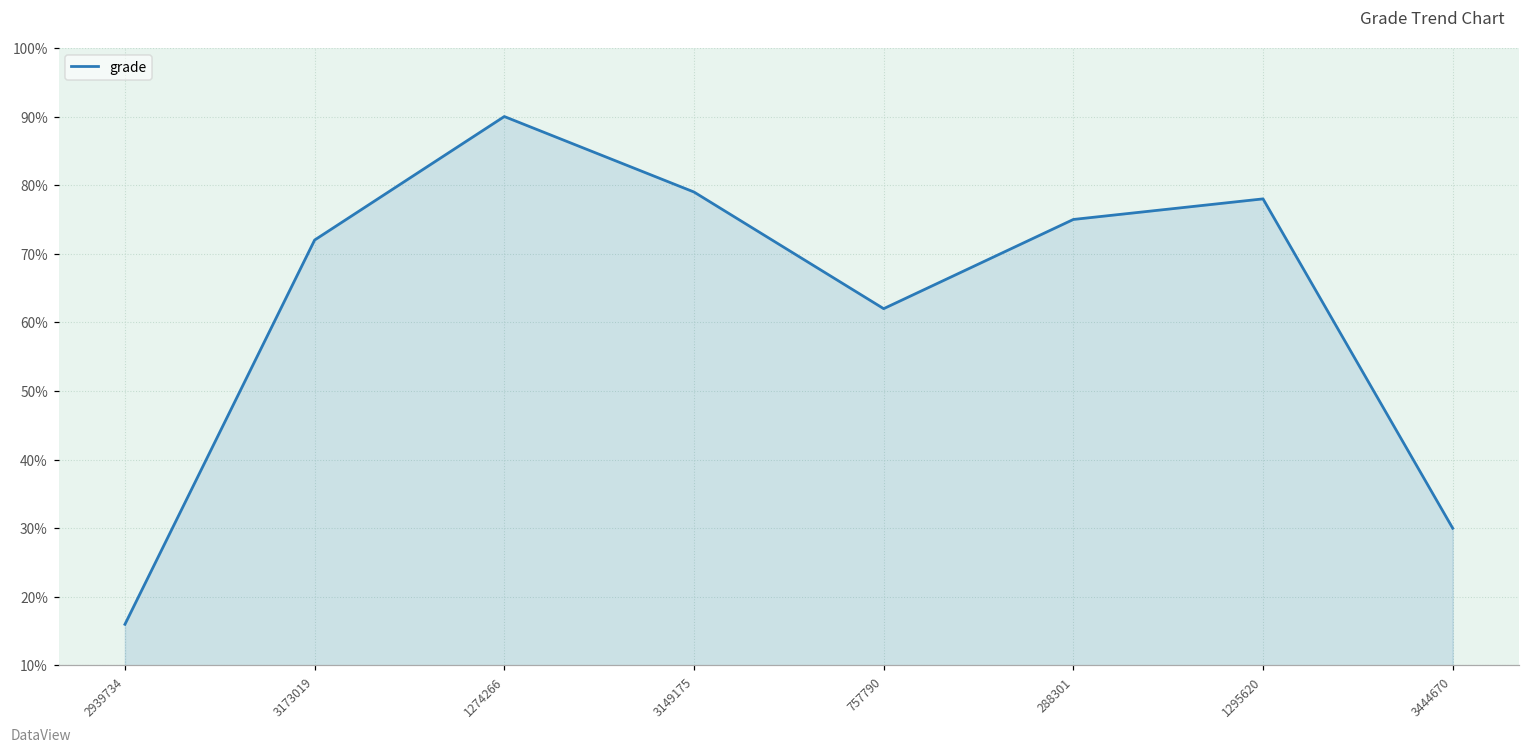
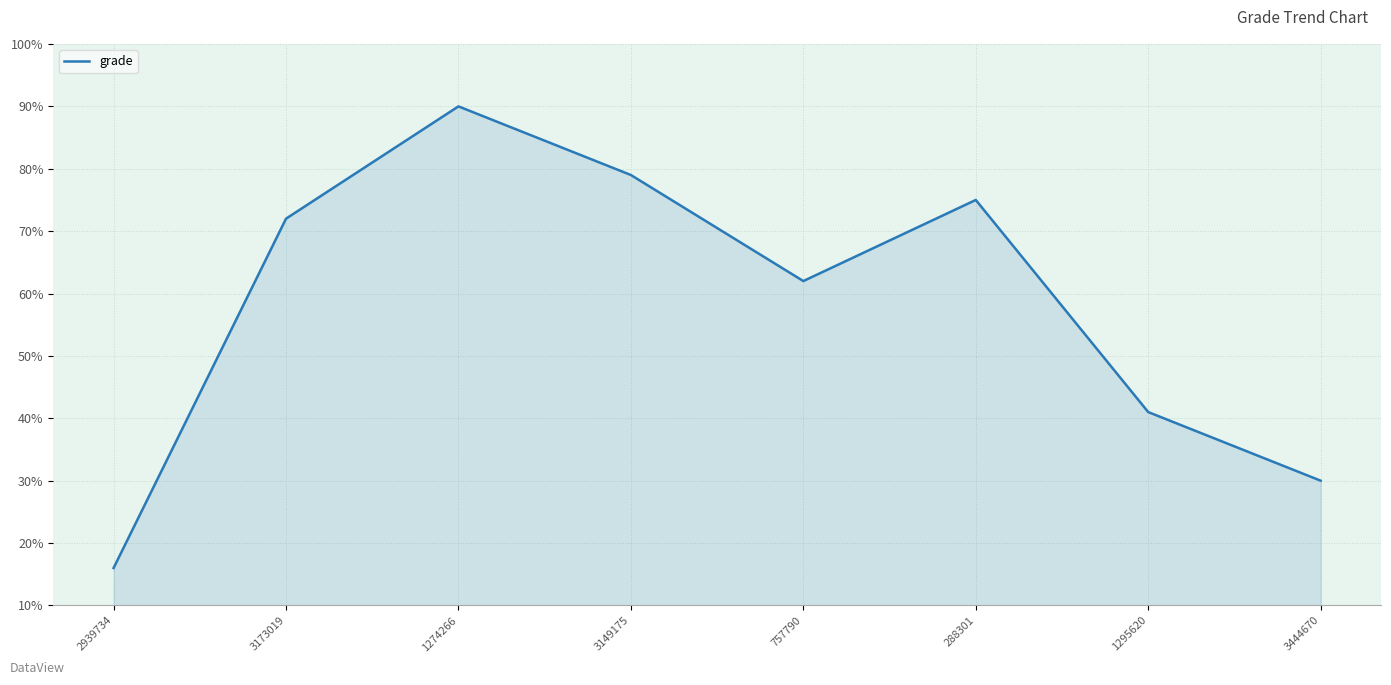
1295620: 78% -> 41%
